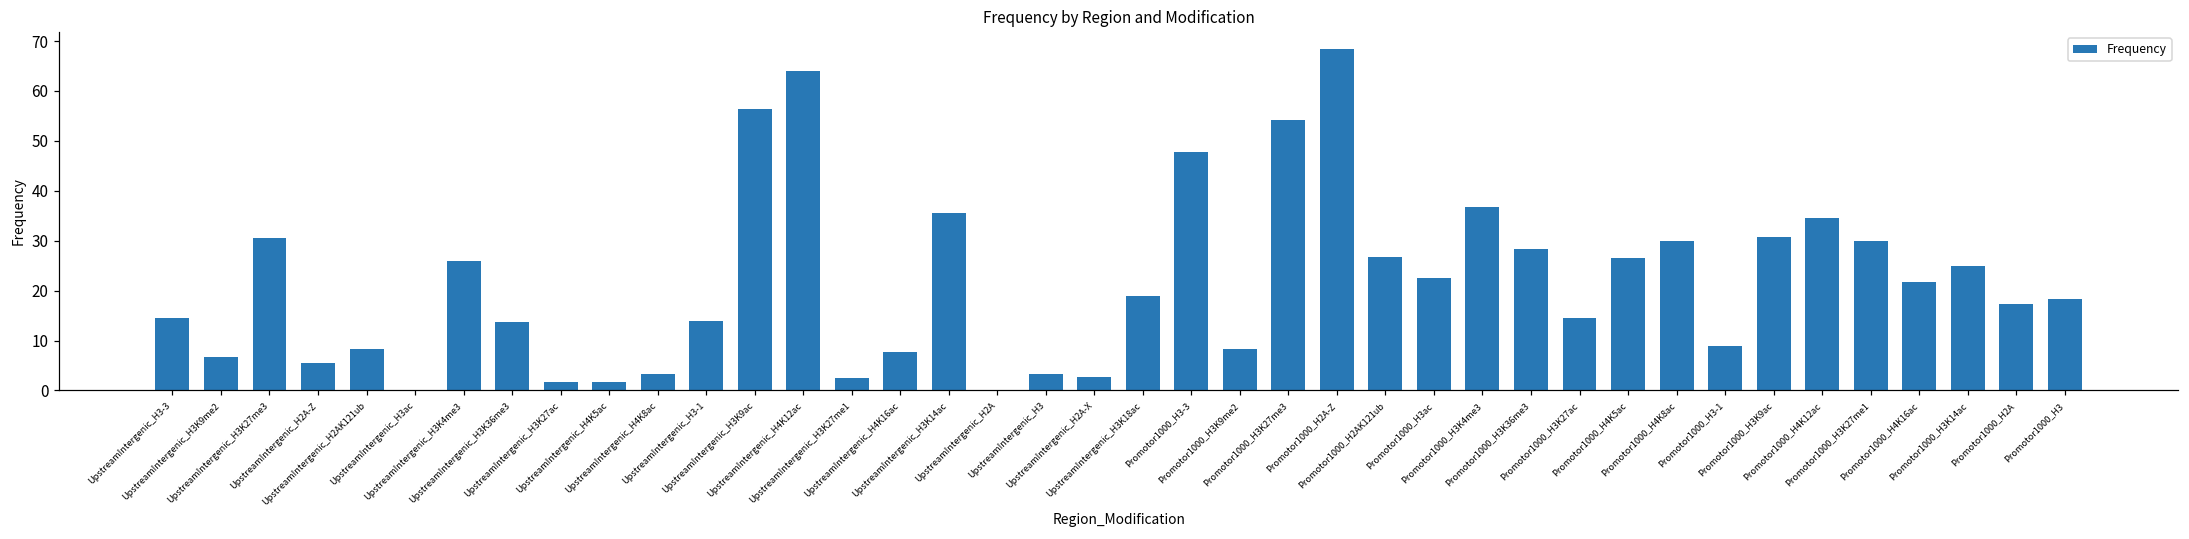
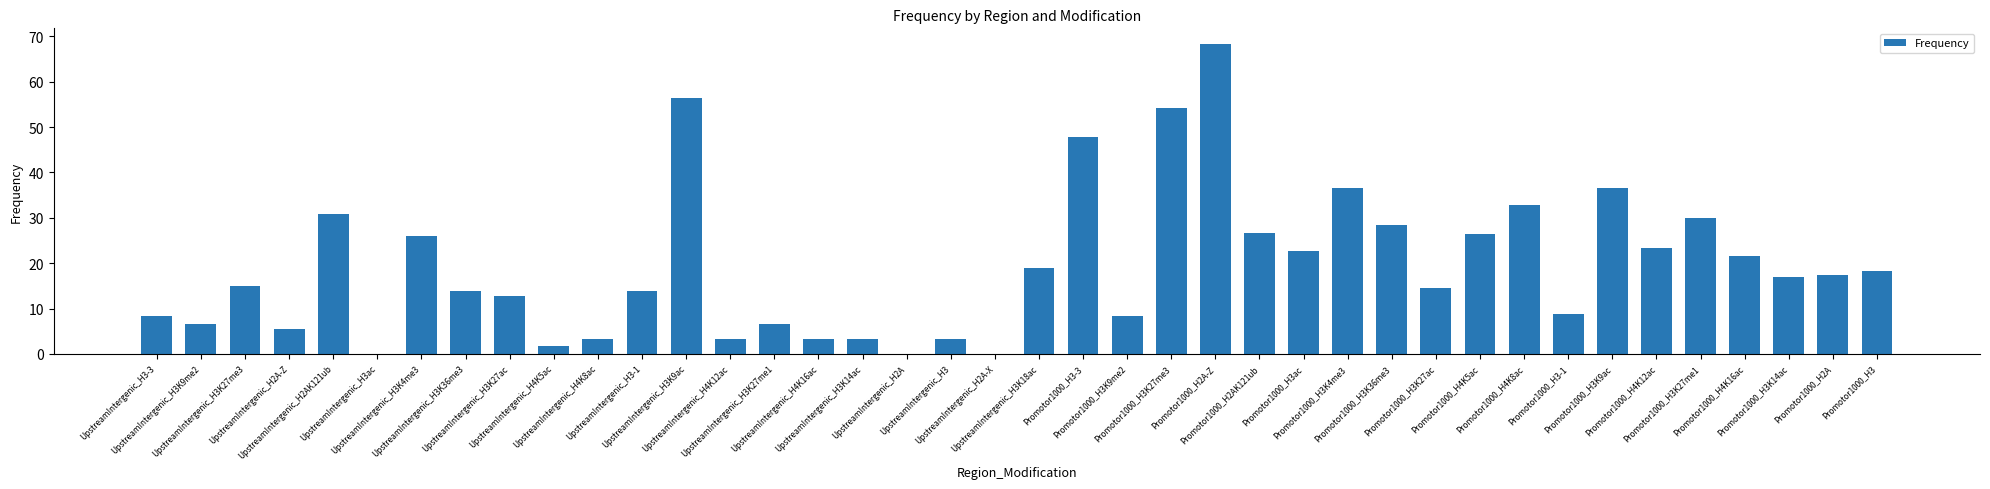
UpstreamIntergenic_H3-3: 14 -> 8
UpstreamIntergenic_H3K27me3: 31 -> 15
UpstreamIntergenic_H2AK121ub: 8 -> 31
UpstreamIntergenic_H3K27ac: 2 -> 13
UpstreamIntergenic_H4K12ac: 64 -> 3
UpstreamIntergenic_H3K27me1: 3 -> 7
UpstreamIntergenic_H4K16ac: 8 -> 3
UpstreamIntergenic_H3K14ac: 36 -> 3
UpstreamIntergenic_H2A-X: 3 -> 0
Promotor1000_H4K8ac: 30 -> 33
Promotor1000_H3K9ac: 31 -> 37
Promotor1000_H4K12ac: 35 -> 23
Promotor1000_H3K14ac: 25 -> 17
